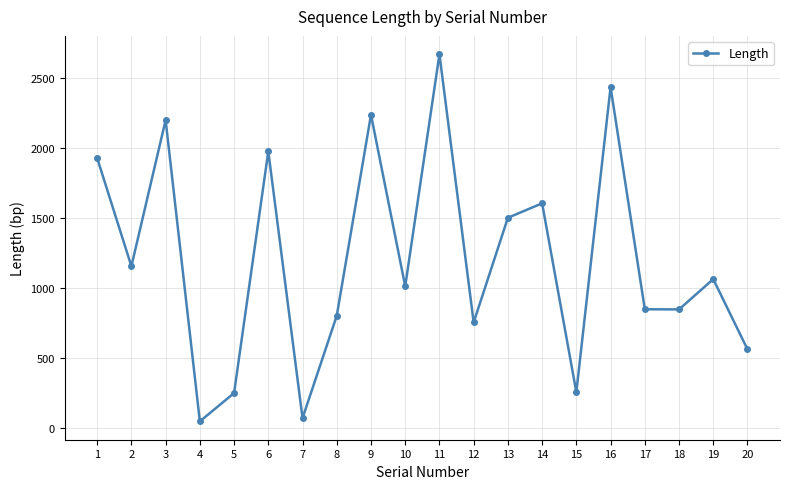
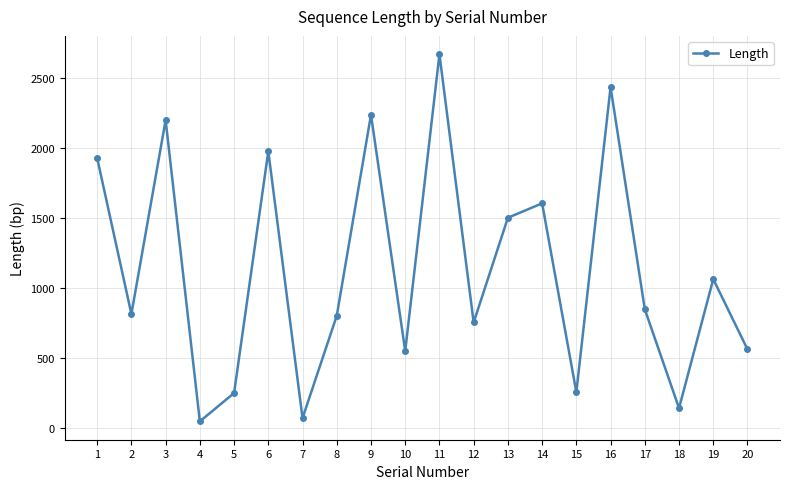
2: 1150 -> 810
10: 1010 -> 550
18: 850 -> 140
